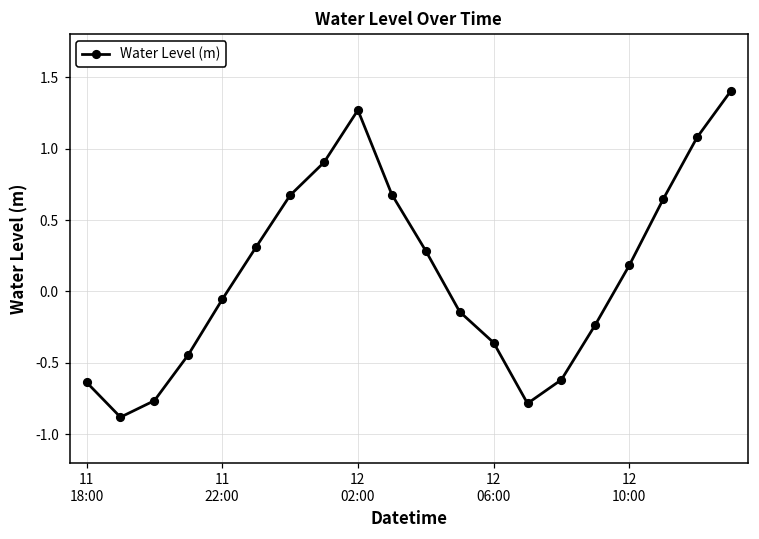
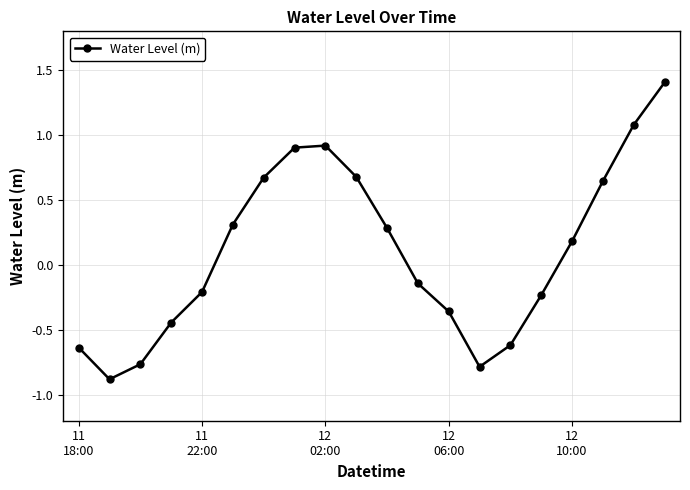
11 22:00: -0.06 -> -0.21
12 02:00: 1.27 -> 0.92
